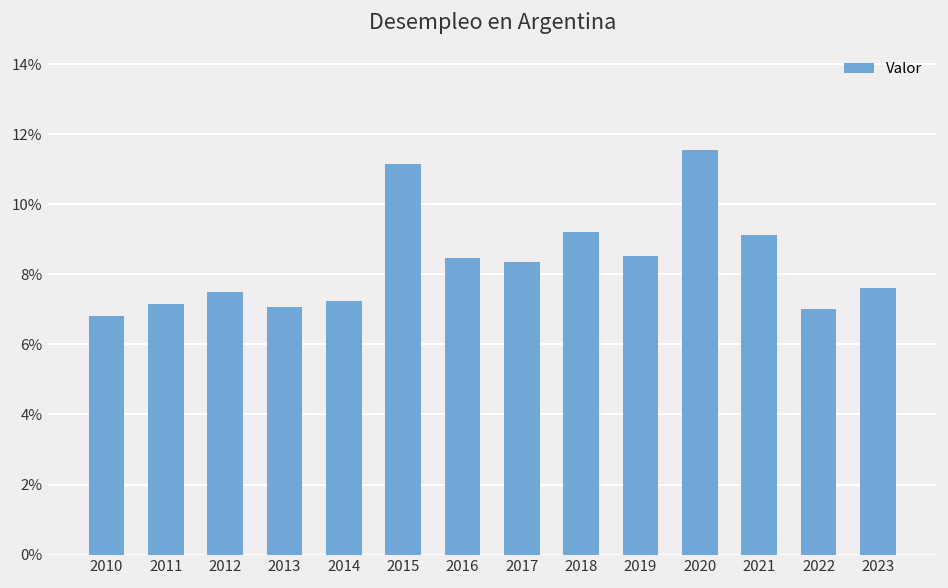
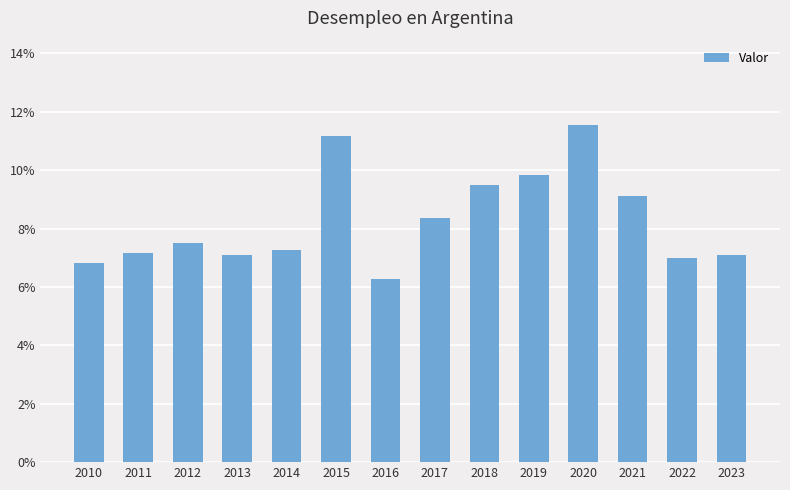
2016: 8.5% -> 6.3%
2018: 9.2% -> 9.5%
2019: 8.5% -> 9.8%
2023: 7.6% -> 7.1%
